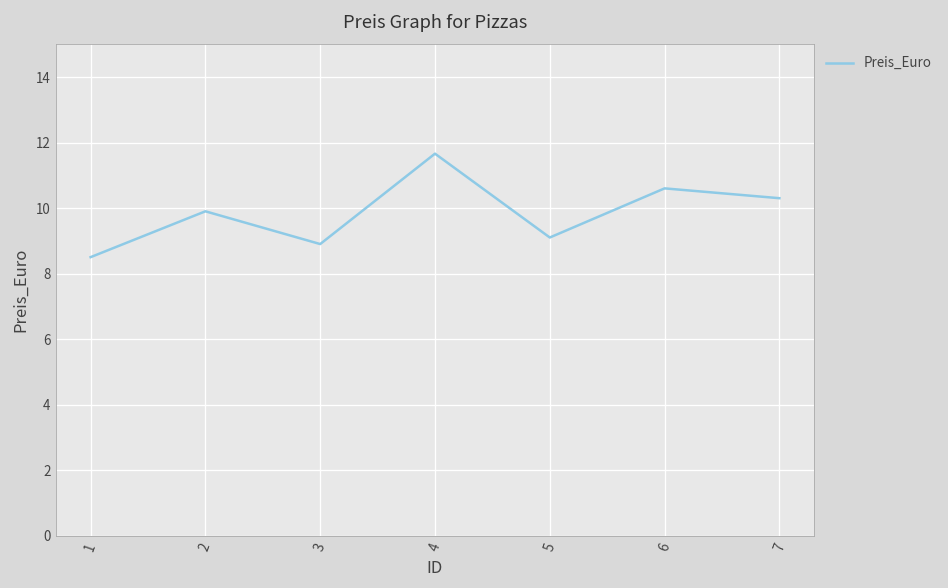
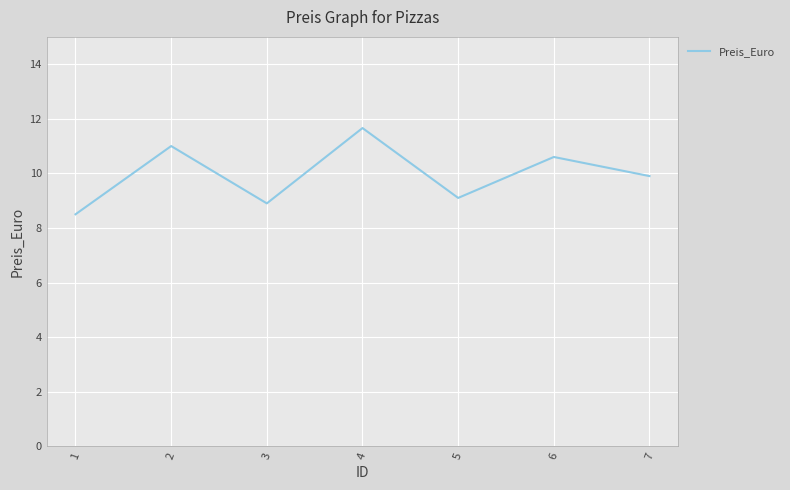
2: 9.9 -> 11.0
7: 10.3 -> 9.9
